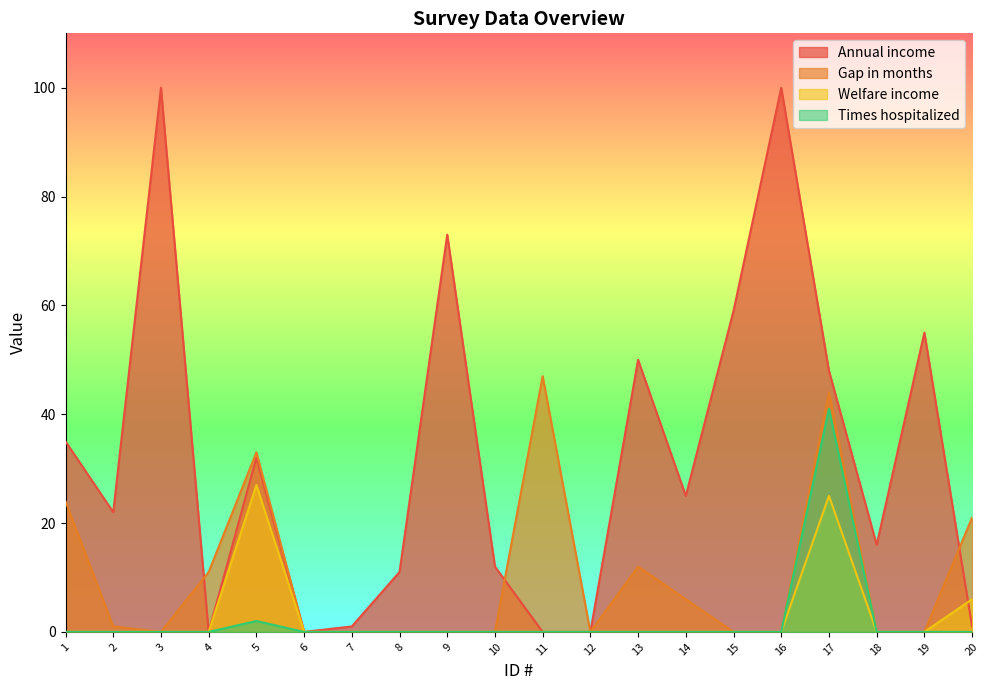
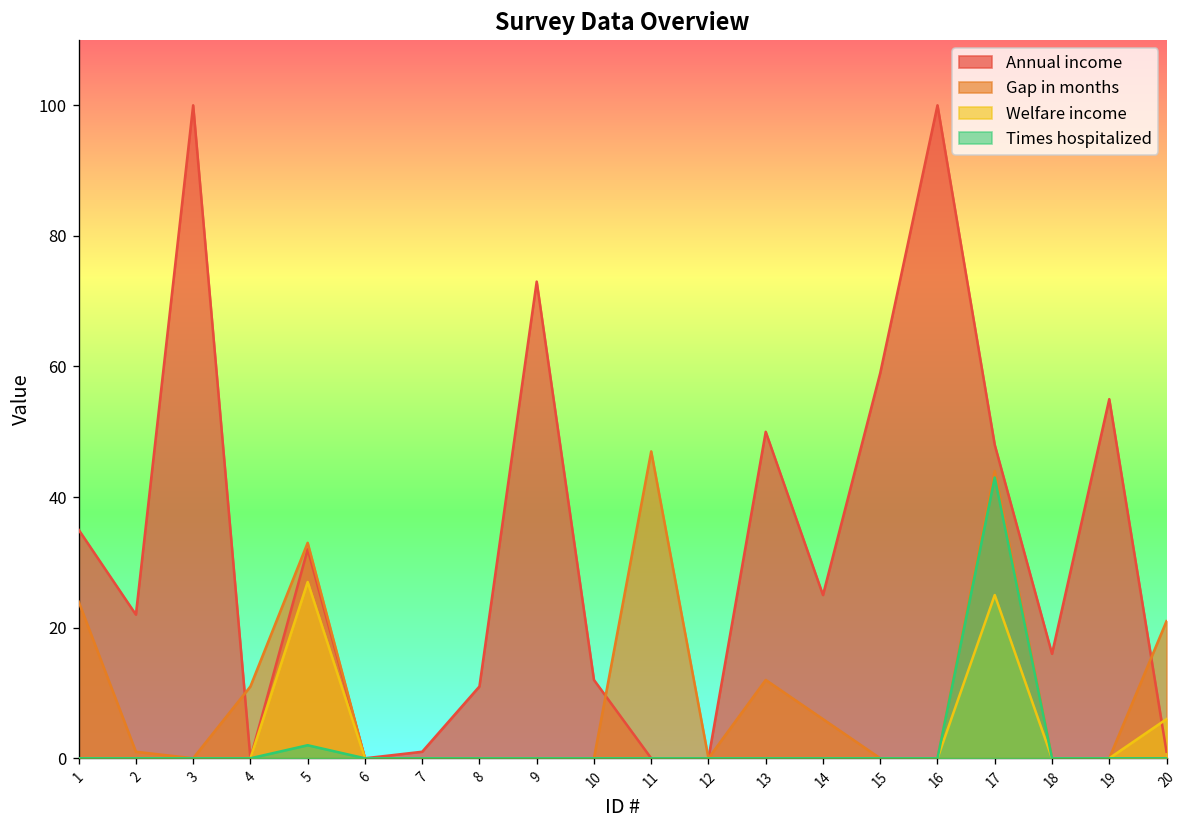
Times hospitalized, 17: 41 -> 43
